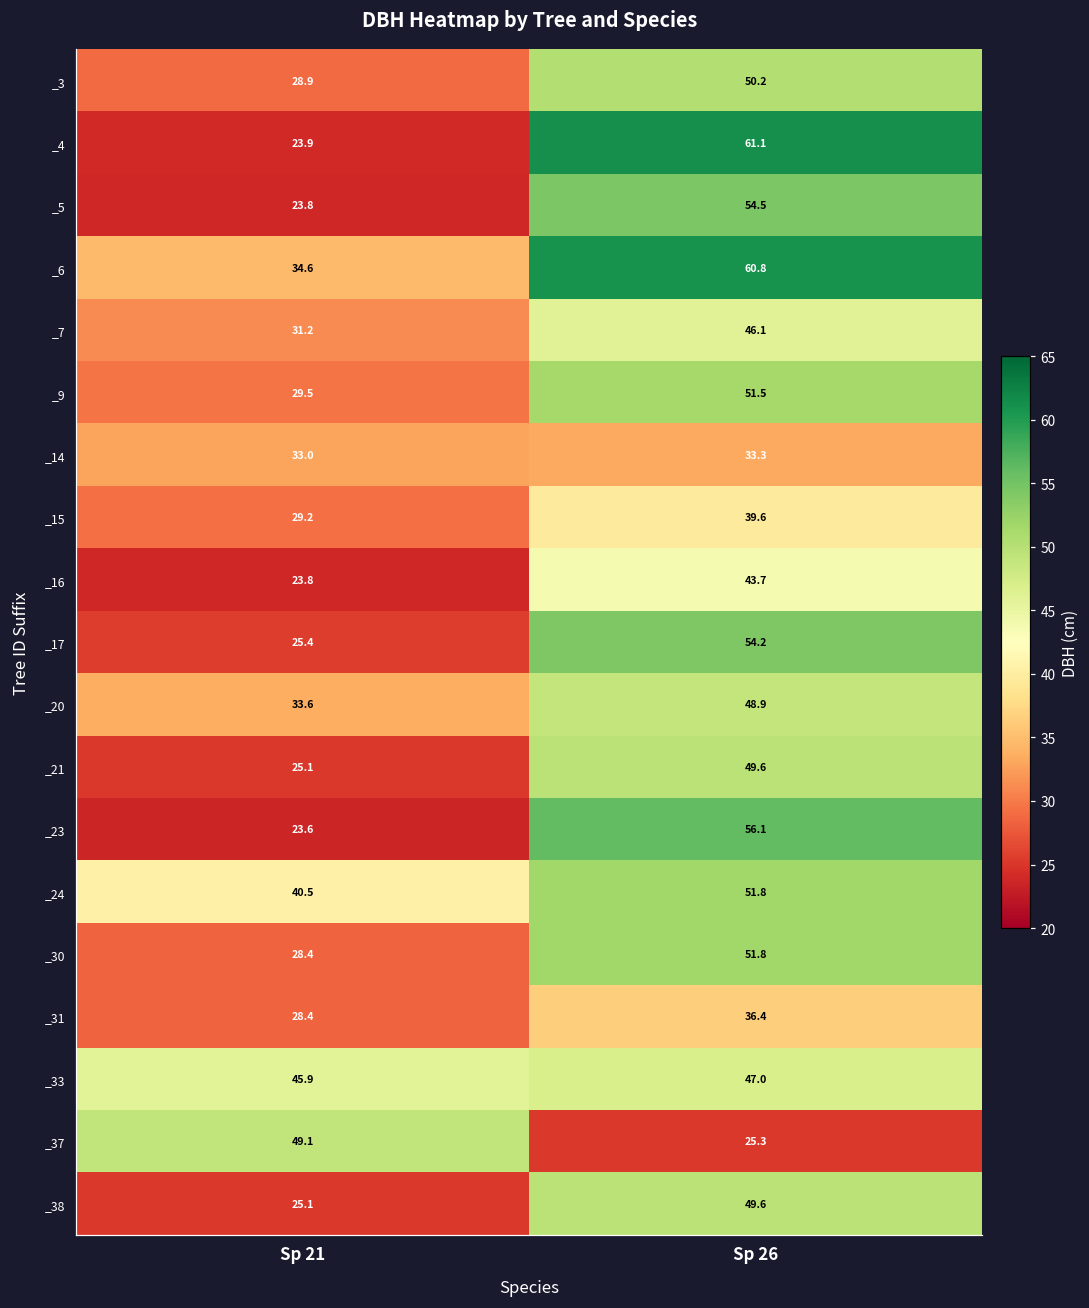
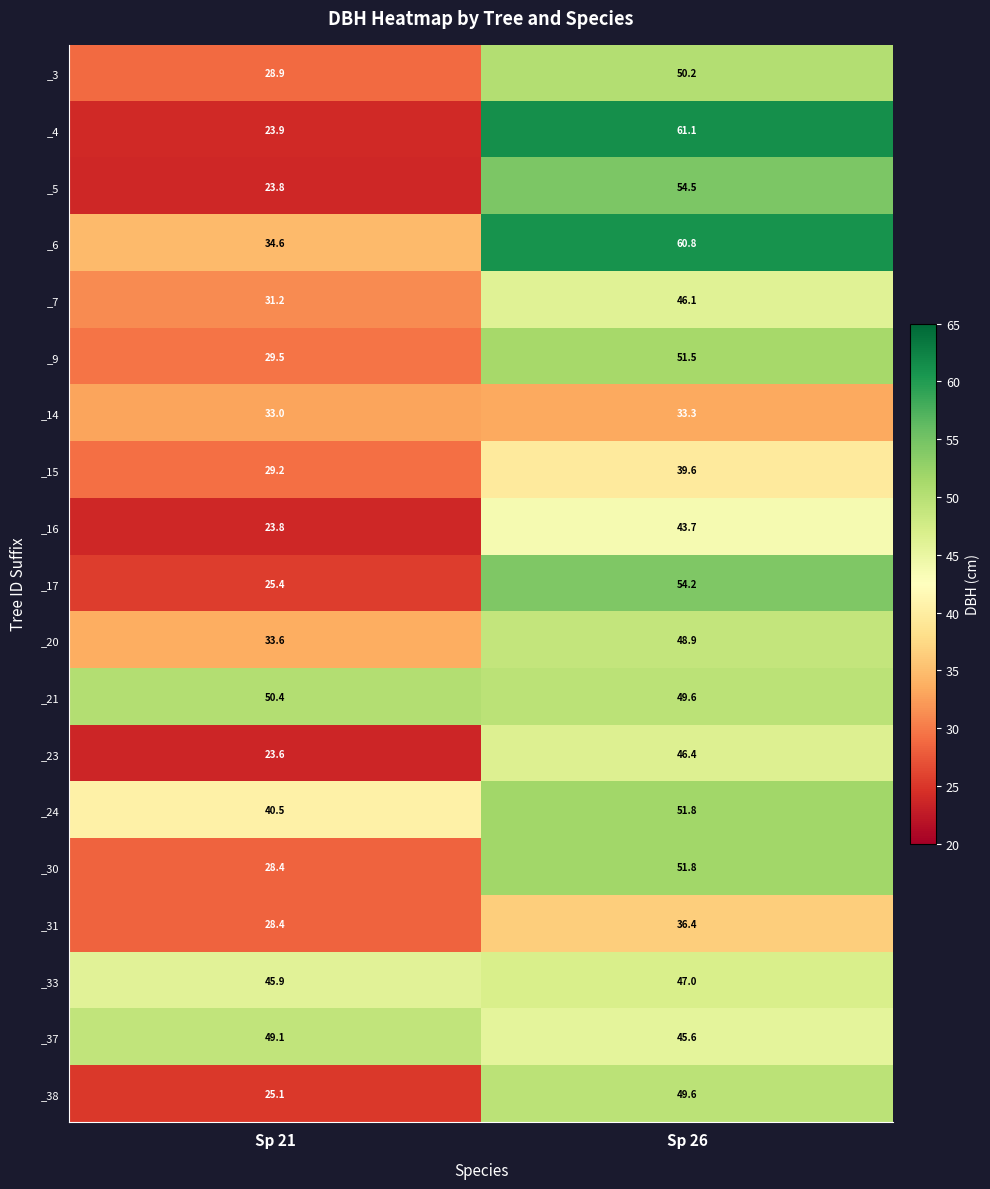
_21, Sp 21: 25.1 -> 50.4
_23, Sp 26: 56.1 -> 46.4
_37, Sp 26: 25.3 -> 45.6
